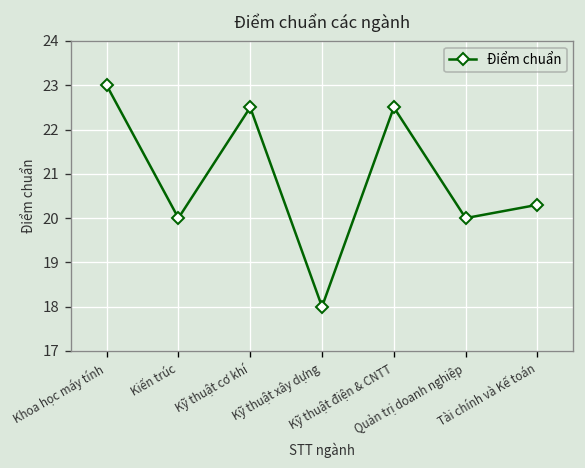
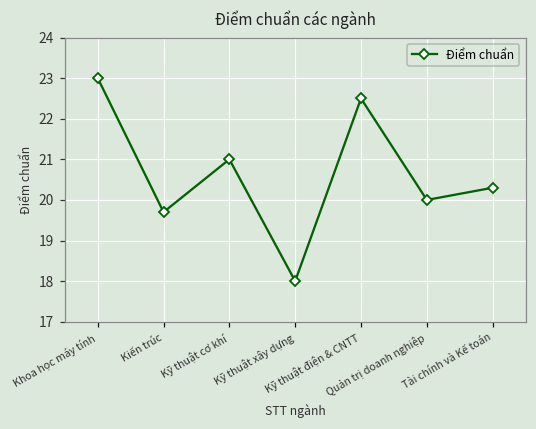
Kiến trúc: 20.0 -> 19.7
Kỹ thuật cơ khí: 22.5 -> 21.0
